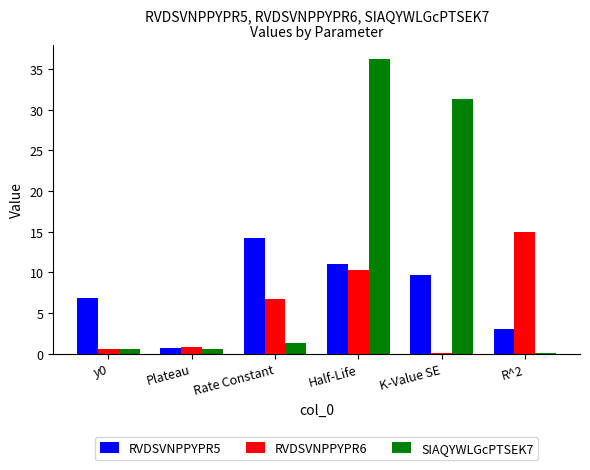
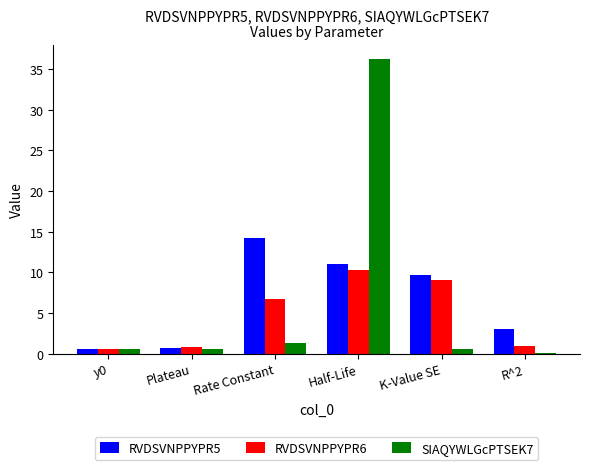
RVDSVNPPYPR5, y0: 7 -> 1
RVDSVNPPYPR6, K-Value SE: 0 -> 9
SIAQYWLGcPTSEK7, K-Value SE: 31 -> 1
RVDSVNPPYPR6, R^2: 15 -> 1
